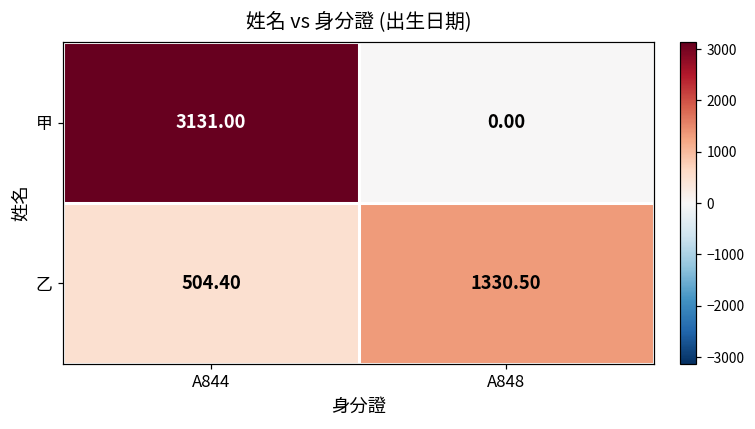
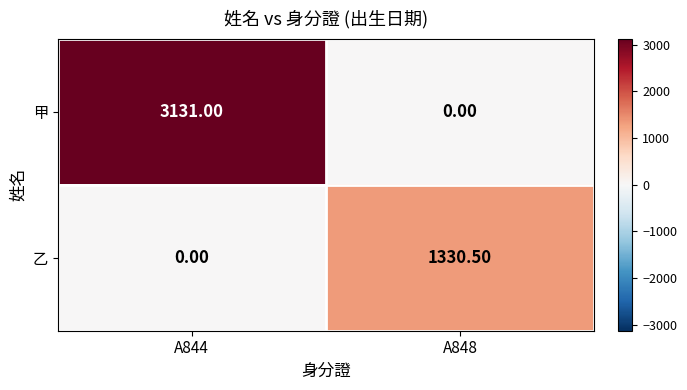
乙, A844: 504.40 -> 0.00
